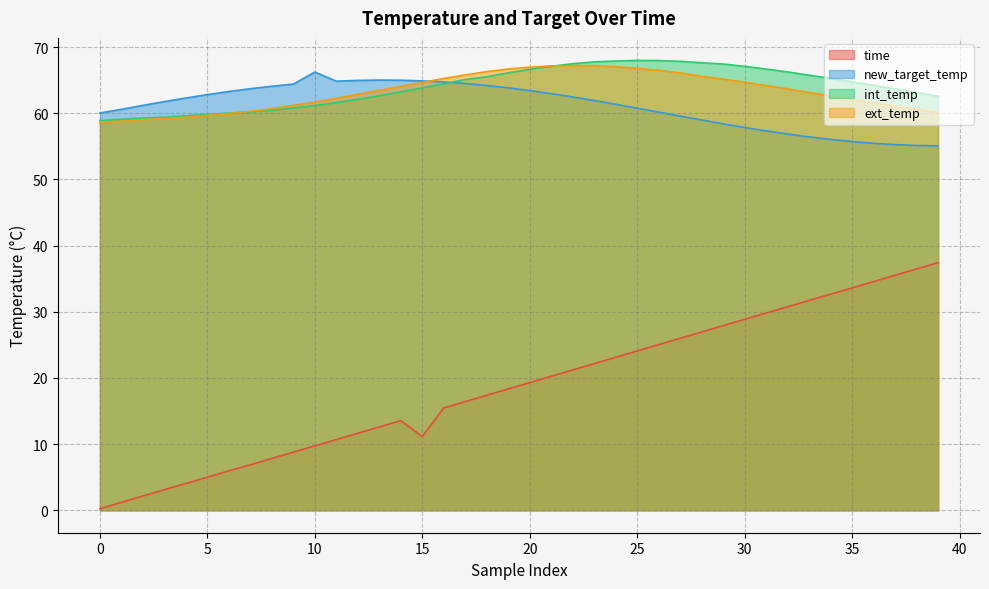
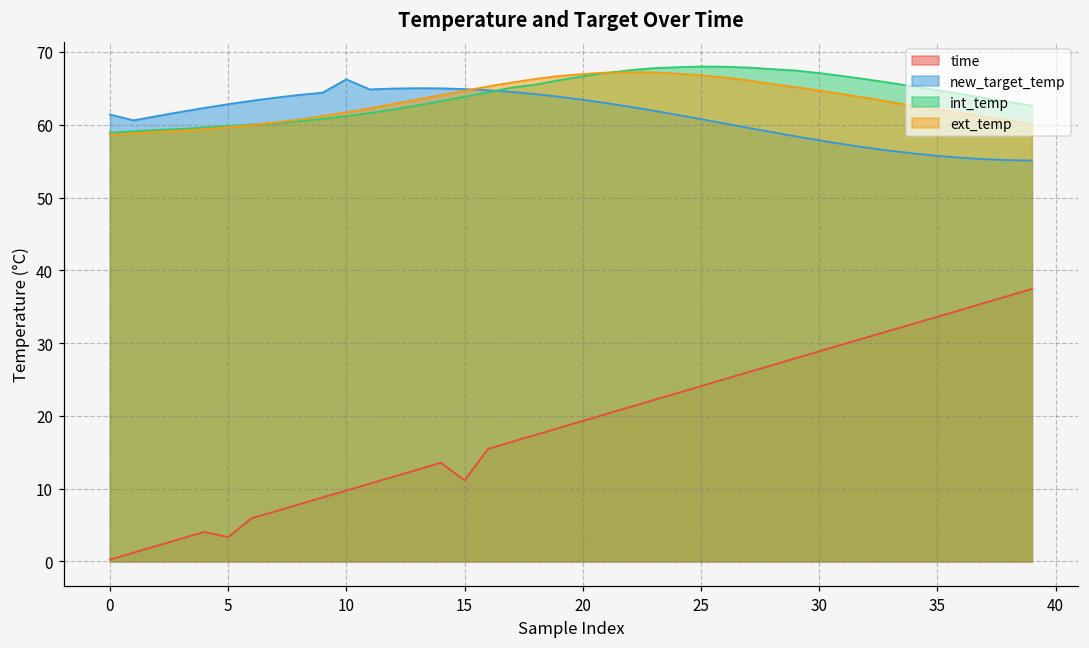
new_target_temp, 0: 60 -> 61
time, 5: 5 -> 3
